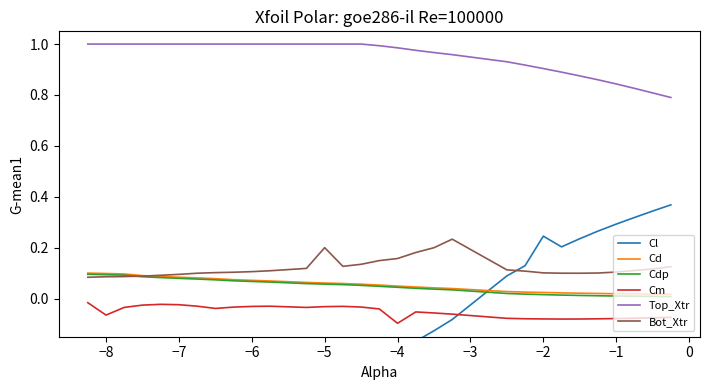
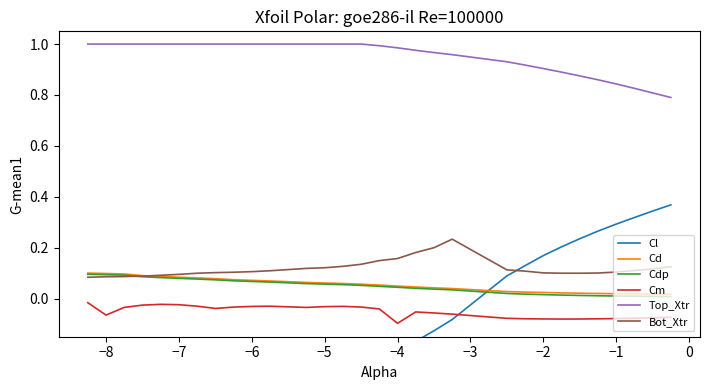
Bot_Xtr, −5: 0.20 -> 0.12
Cl, −2: 0.25 -> 0.17
